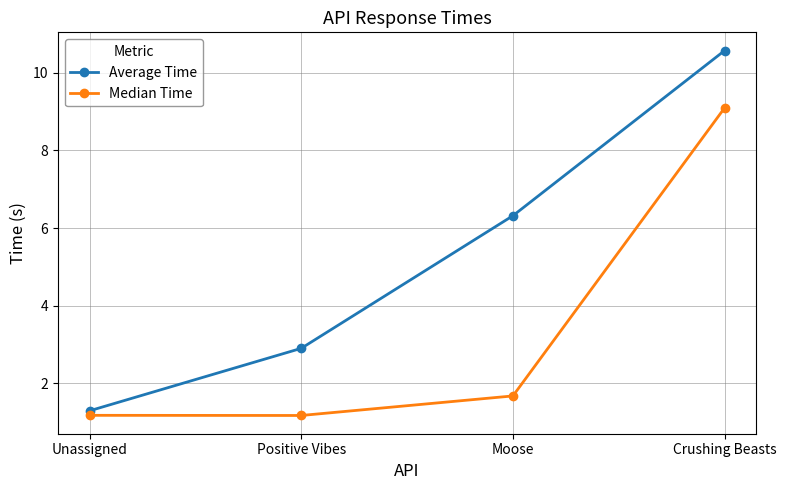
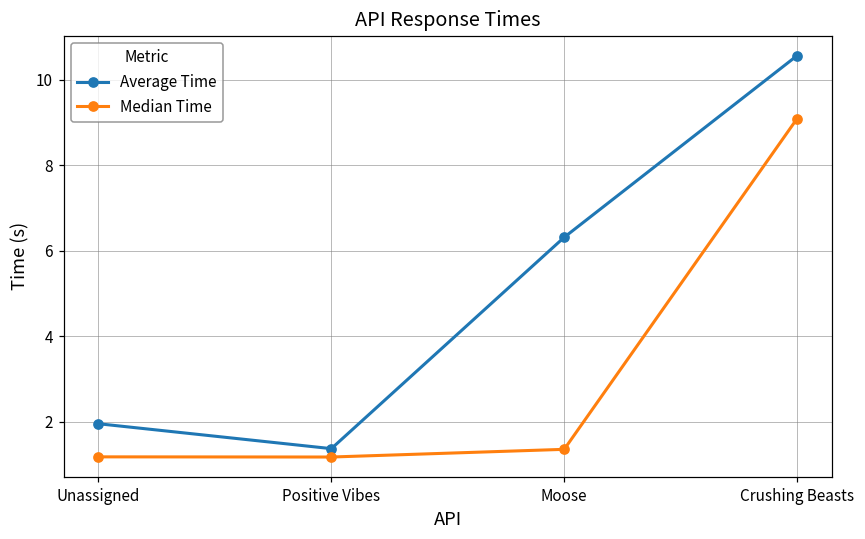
Average Time, Unassigned: 1.3 -> 2.0
Average Time, Positive Vibes: 2.9 -> 1.4
Median Time, Moose: 1.7 -> 1.4
